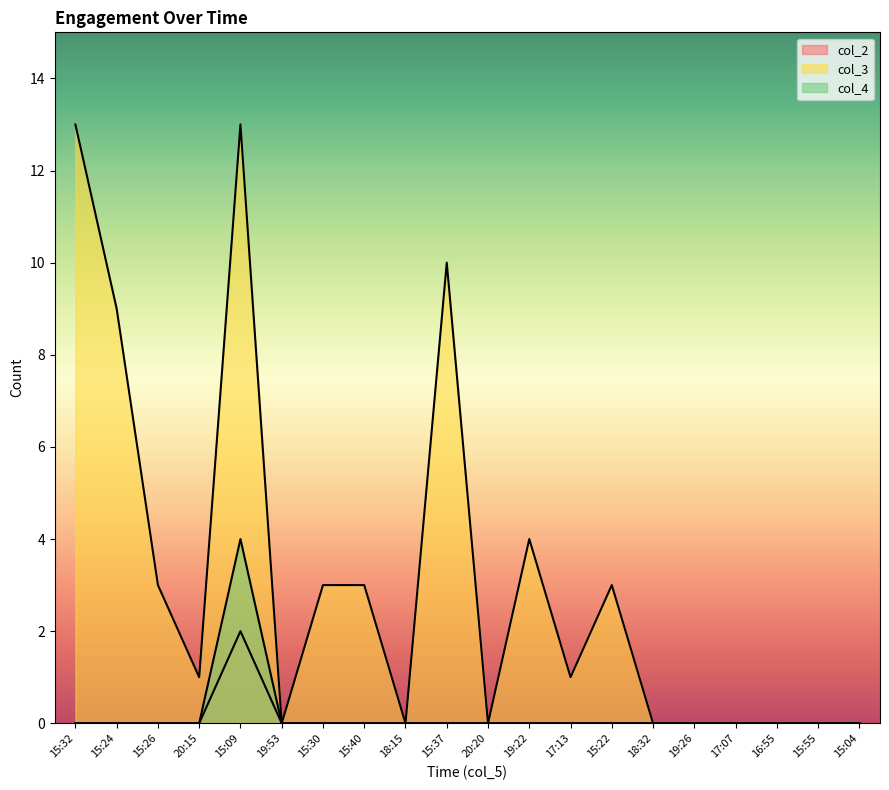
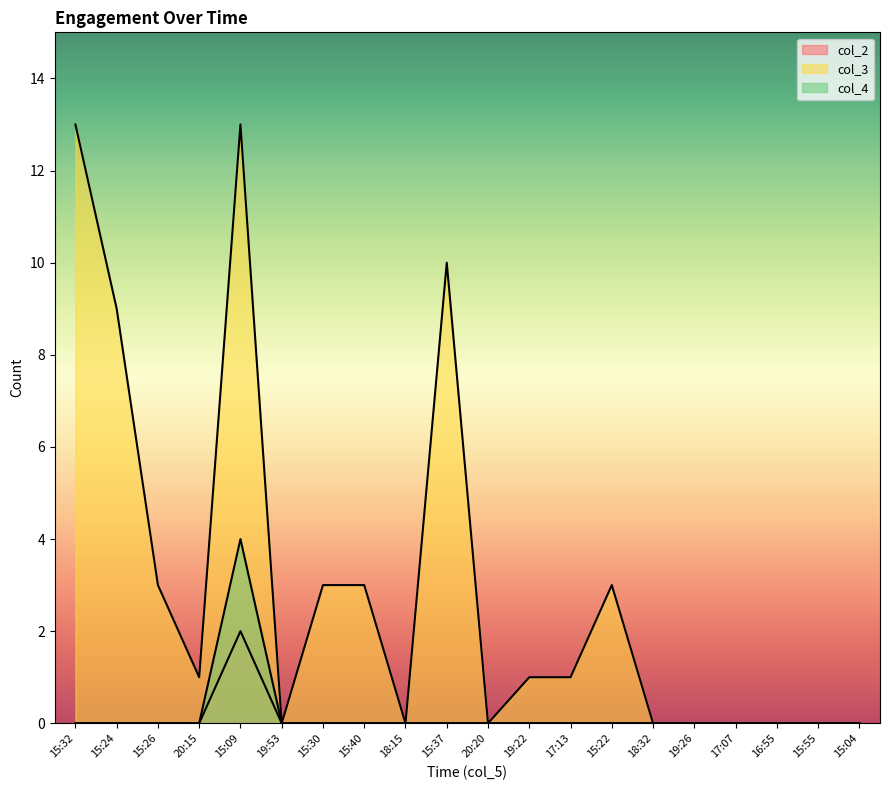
col_3, 19:22: 4 -> 1
